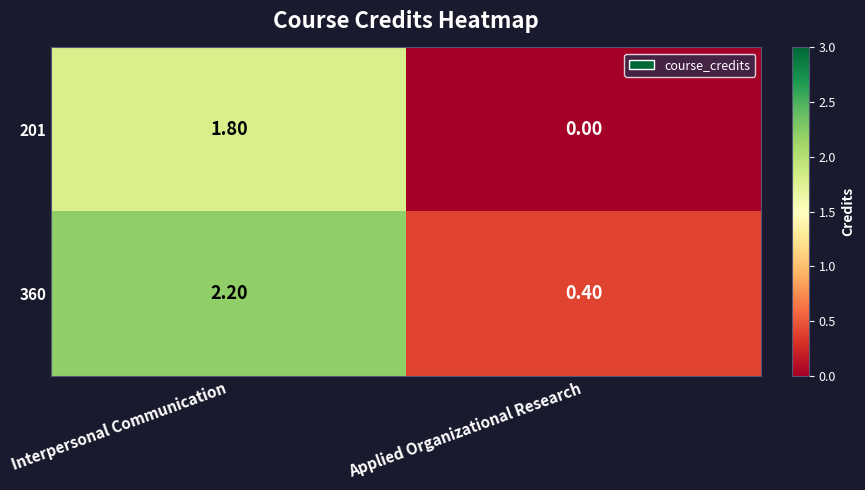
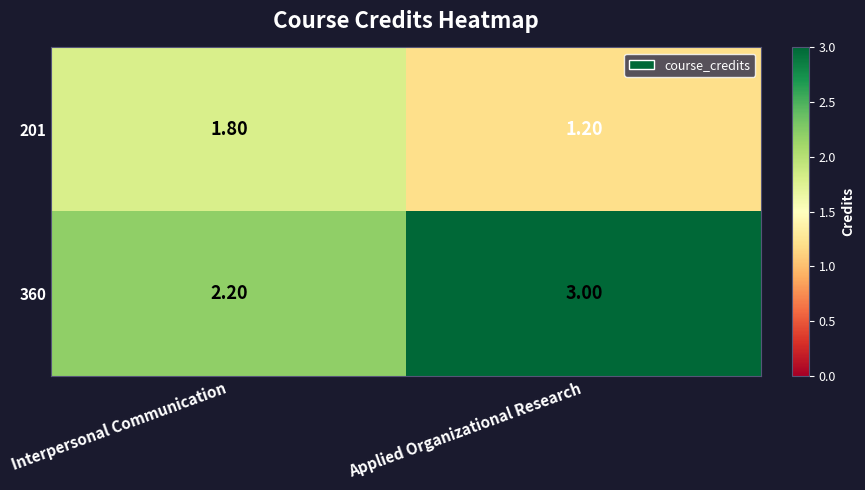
201, Applied Organizational Research: 0.00 -> 1.20
360, Applied Organizational Research: 0.40 -> 3.00
